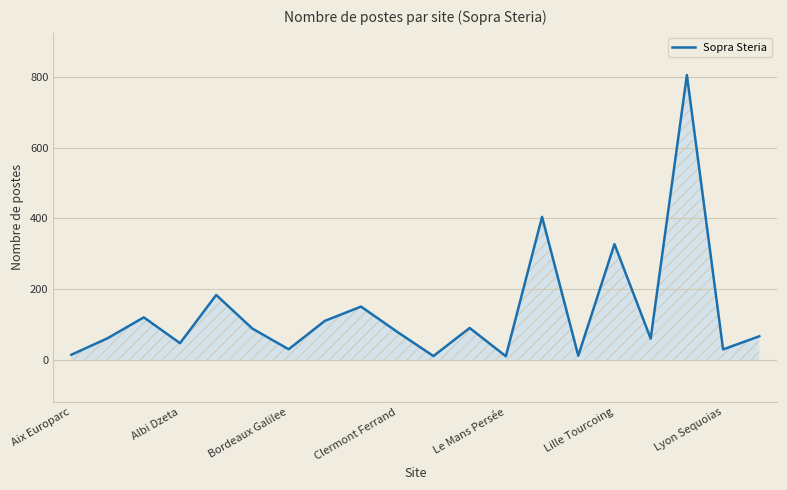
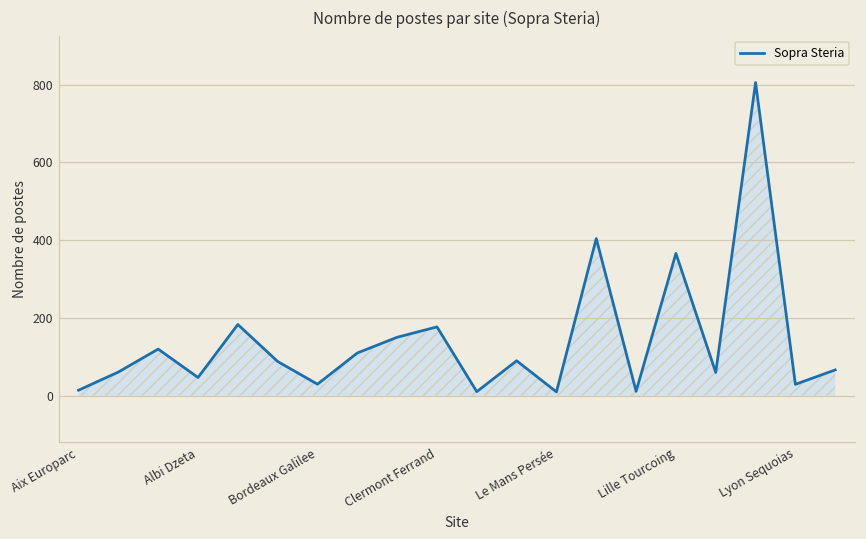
Clermont Ferrand: 80 -> 180
Lille Tourcoing: 330 -> 370
